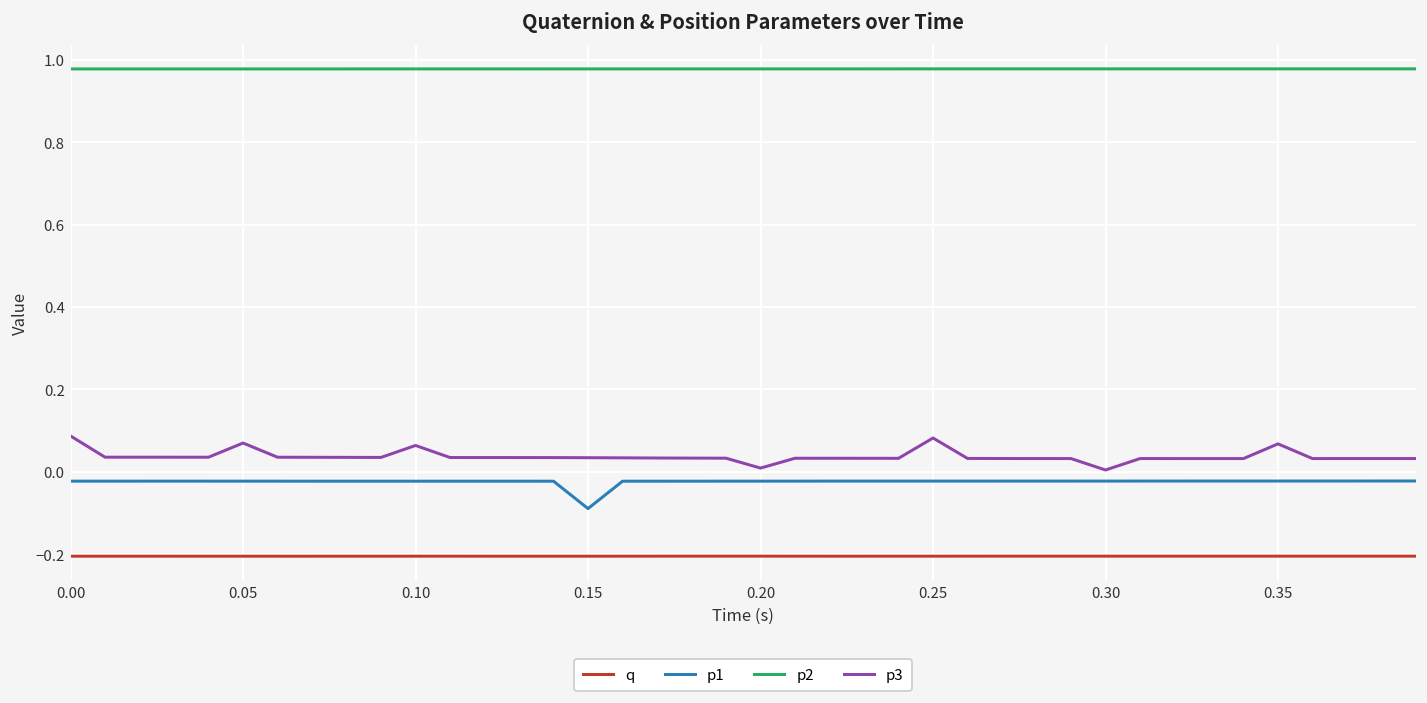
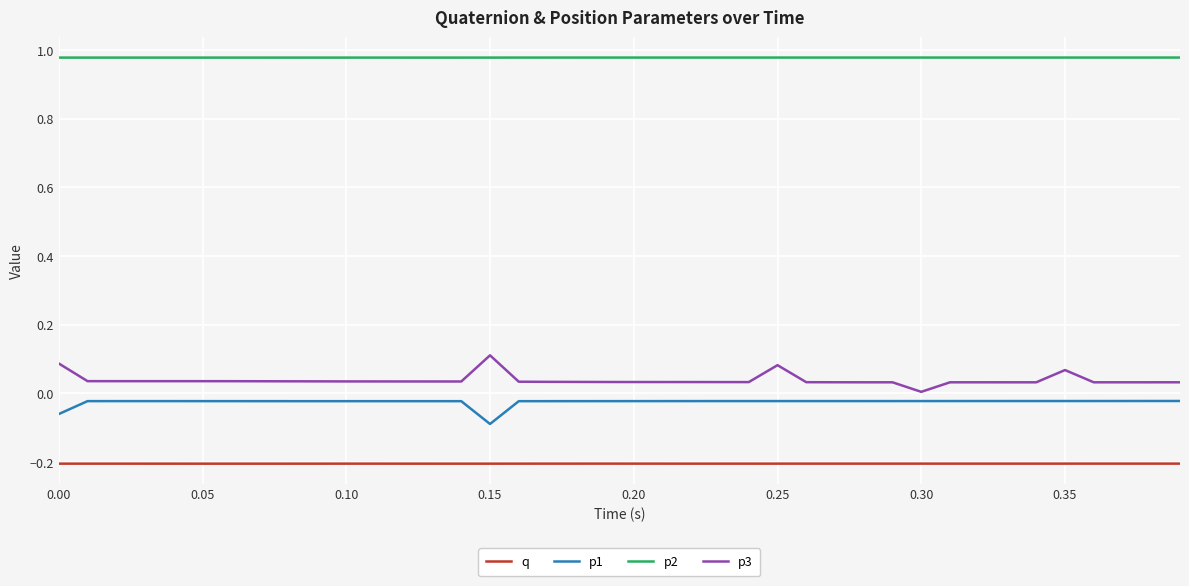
p1, 0.00: -0.02 -> -0.06
p3, 0.05: 0.07 -> 0.04
p3, 0.10: 0.06 -> 0.03
p3, 0.15: 0.03 -> 0.11
p3, 0.20: 0.01 -> 0.03
